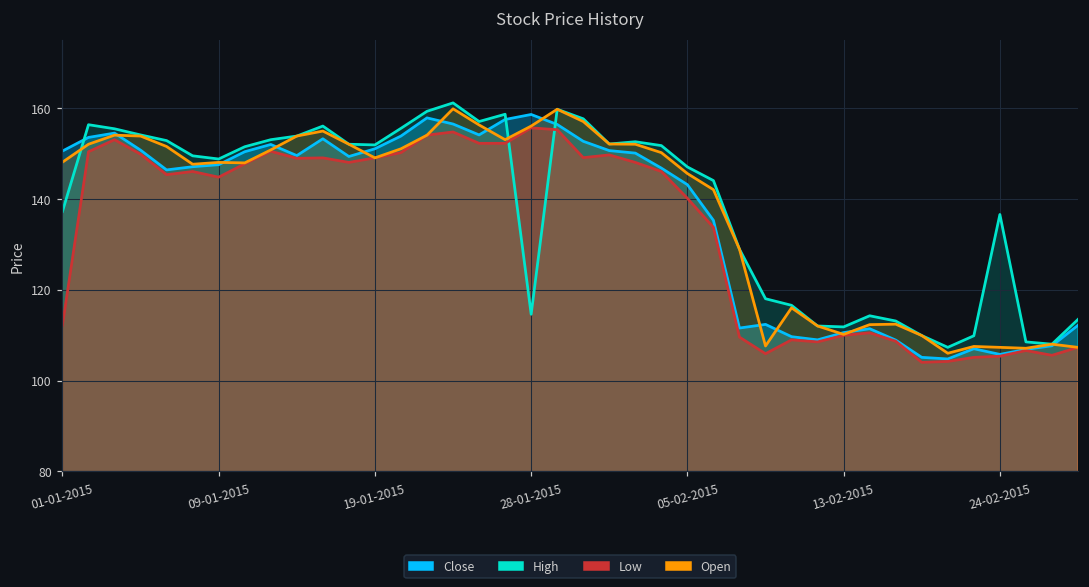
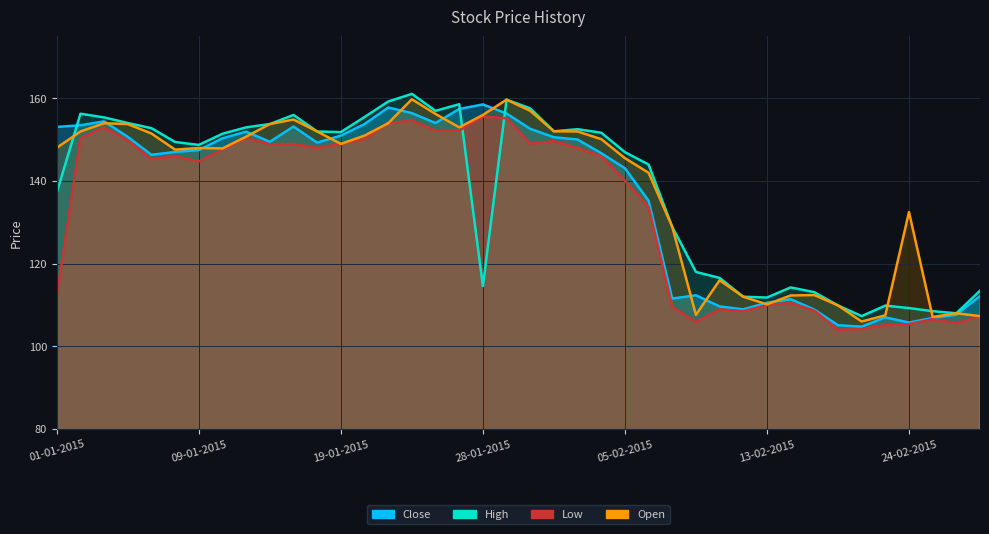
Close, 01-01-2015: 151 -> 153
High, 24-02-2015: 137 -> 109
Open, 24-02-2015: 107 -> 133
